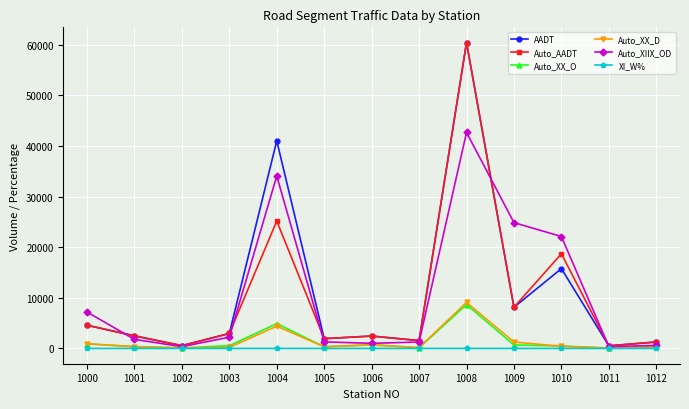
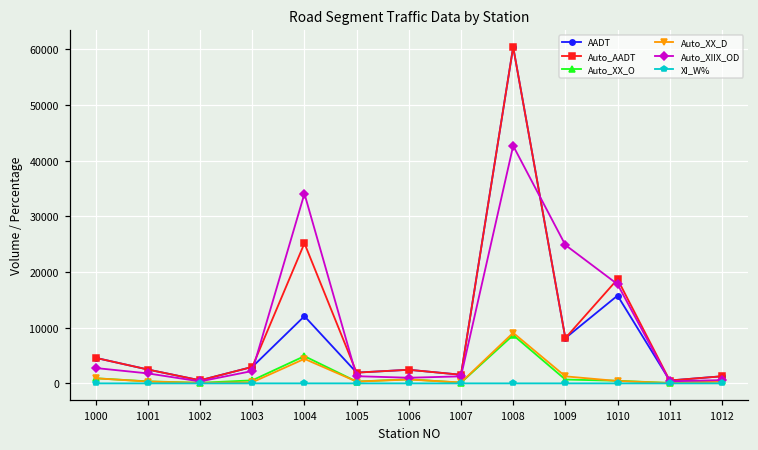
Auto_XIIX_OD, 1000: 7000 -> 3000
AADT, 1004: 41000 -> 12000
Auto_XIIX_OD, 1010: 22000 -> 18000
